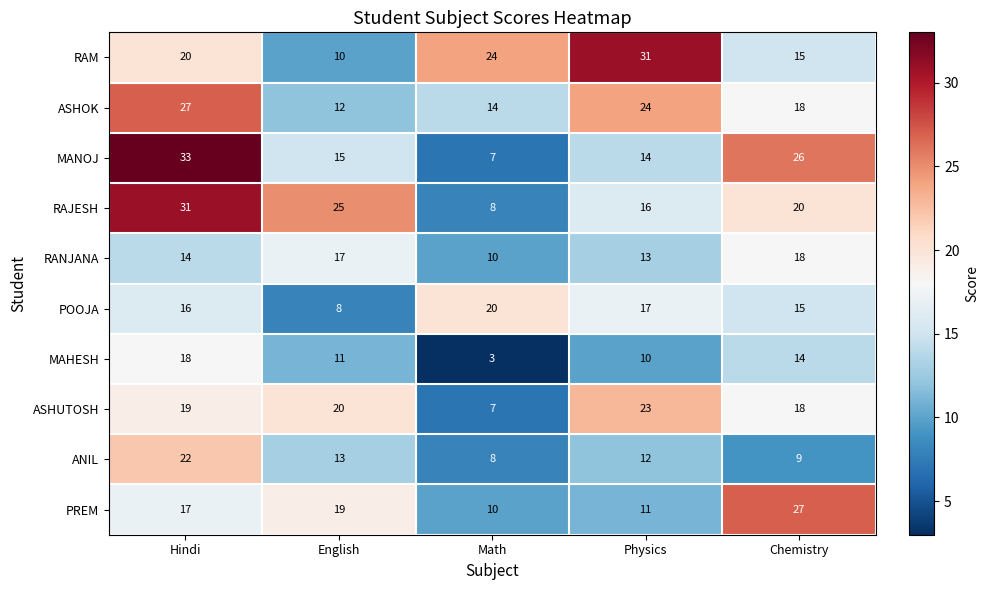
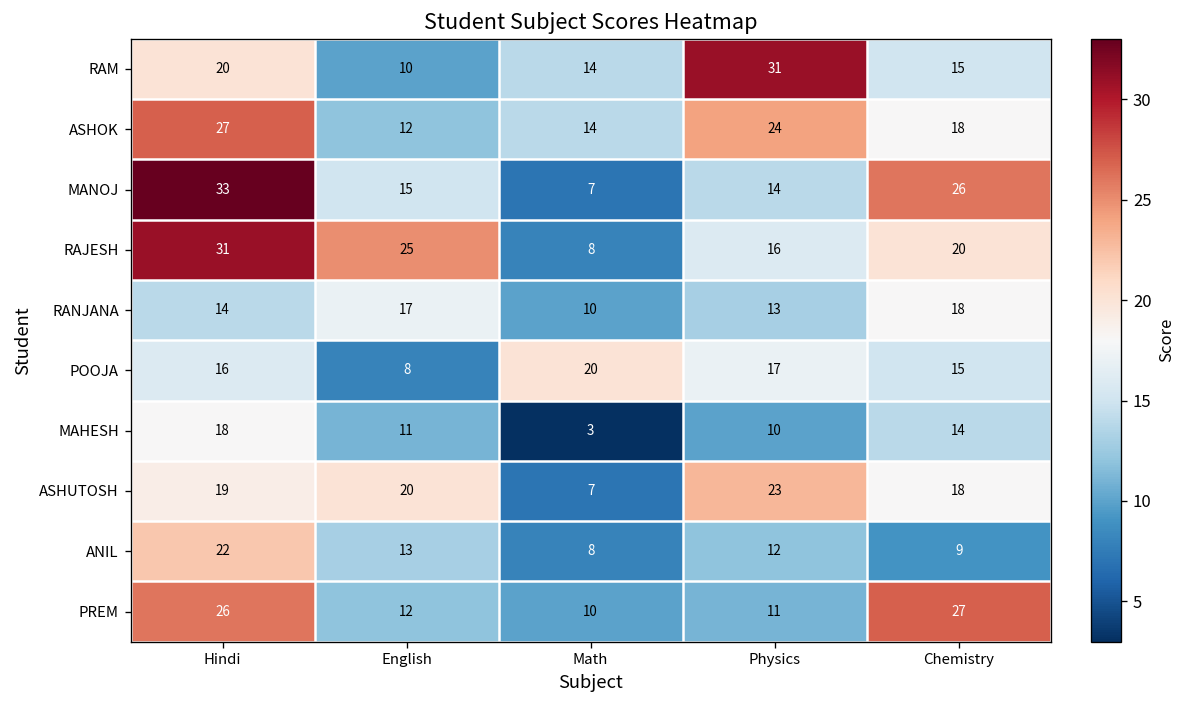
RAM, Math: 24 -> 14
PREM, Hindi: 17 -> 26
PREM, English: 19 -> 12
